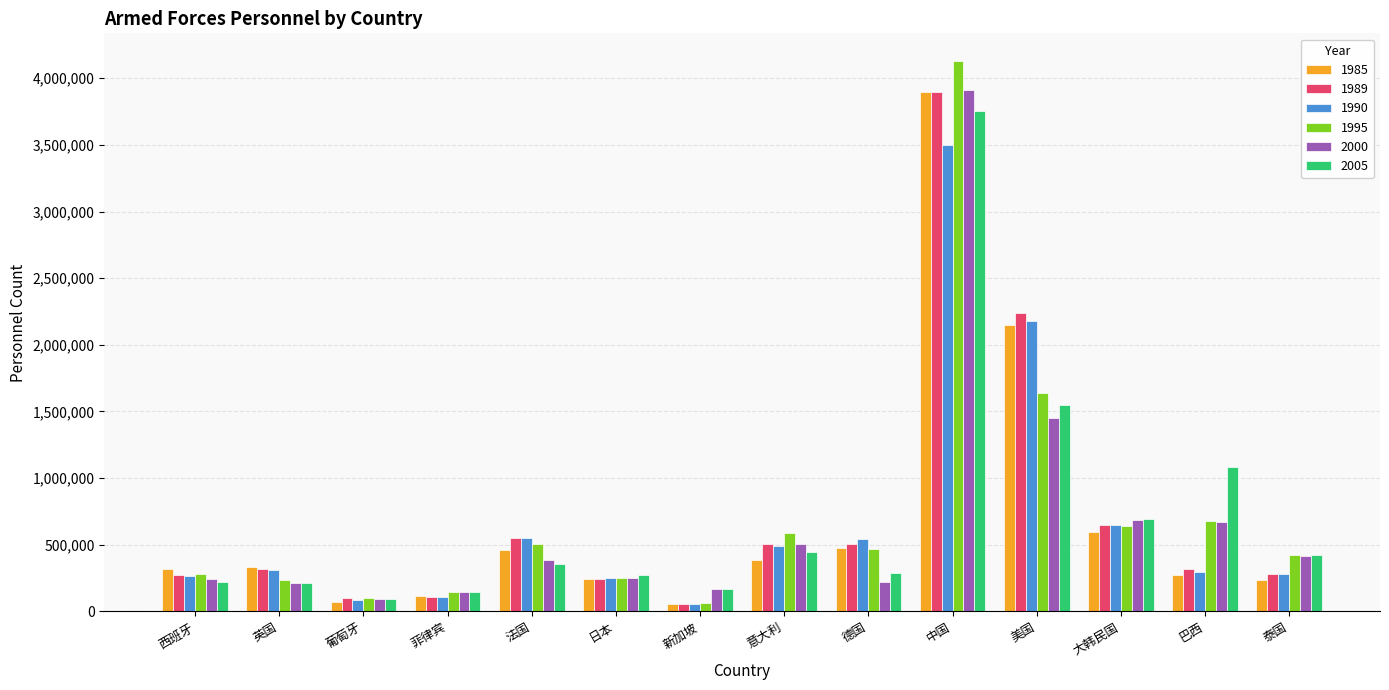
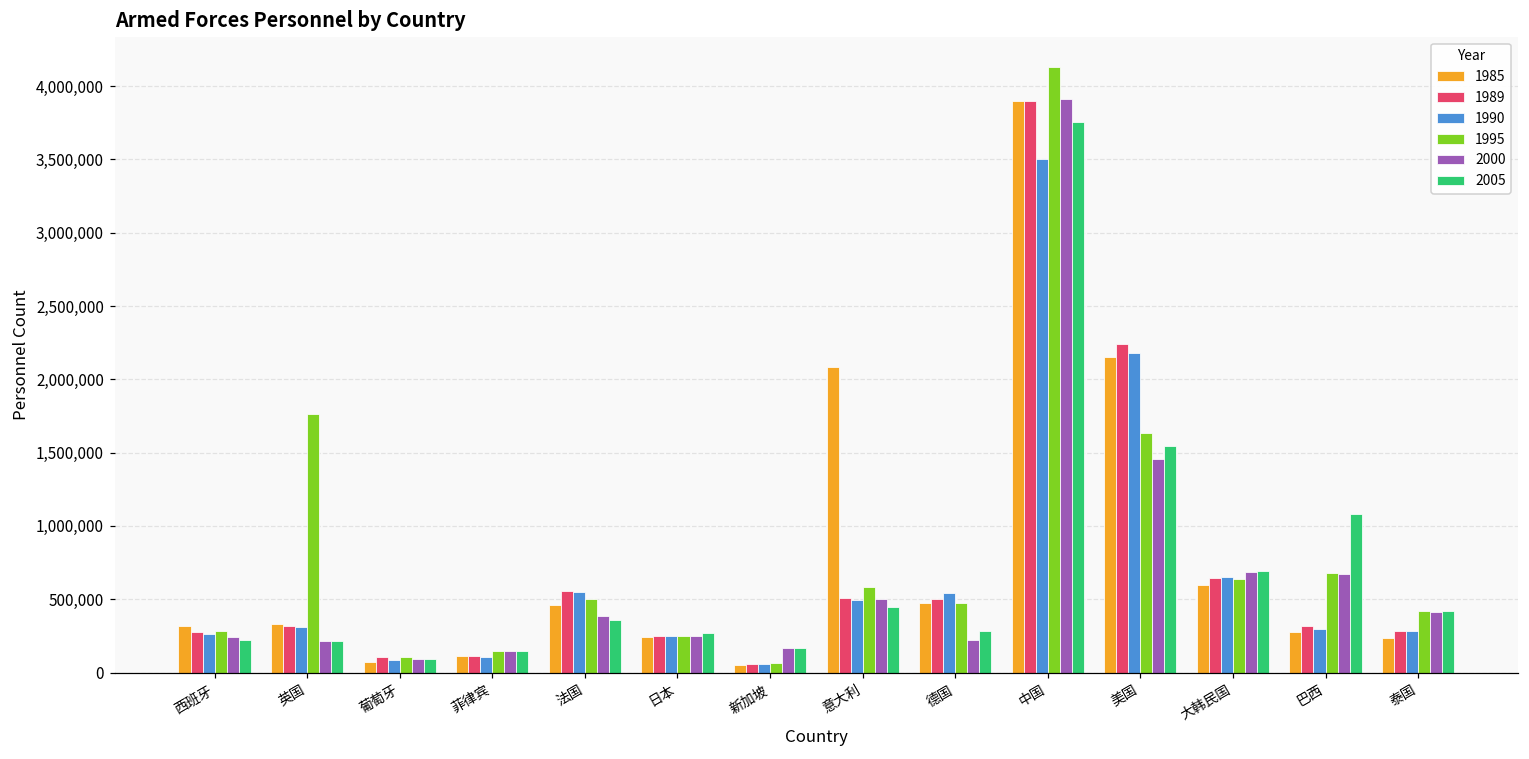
1995, 英国: 230,000 -> 1,760,000
1985, 意大利: 390,000 -> 2,080,000
